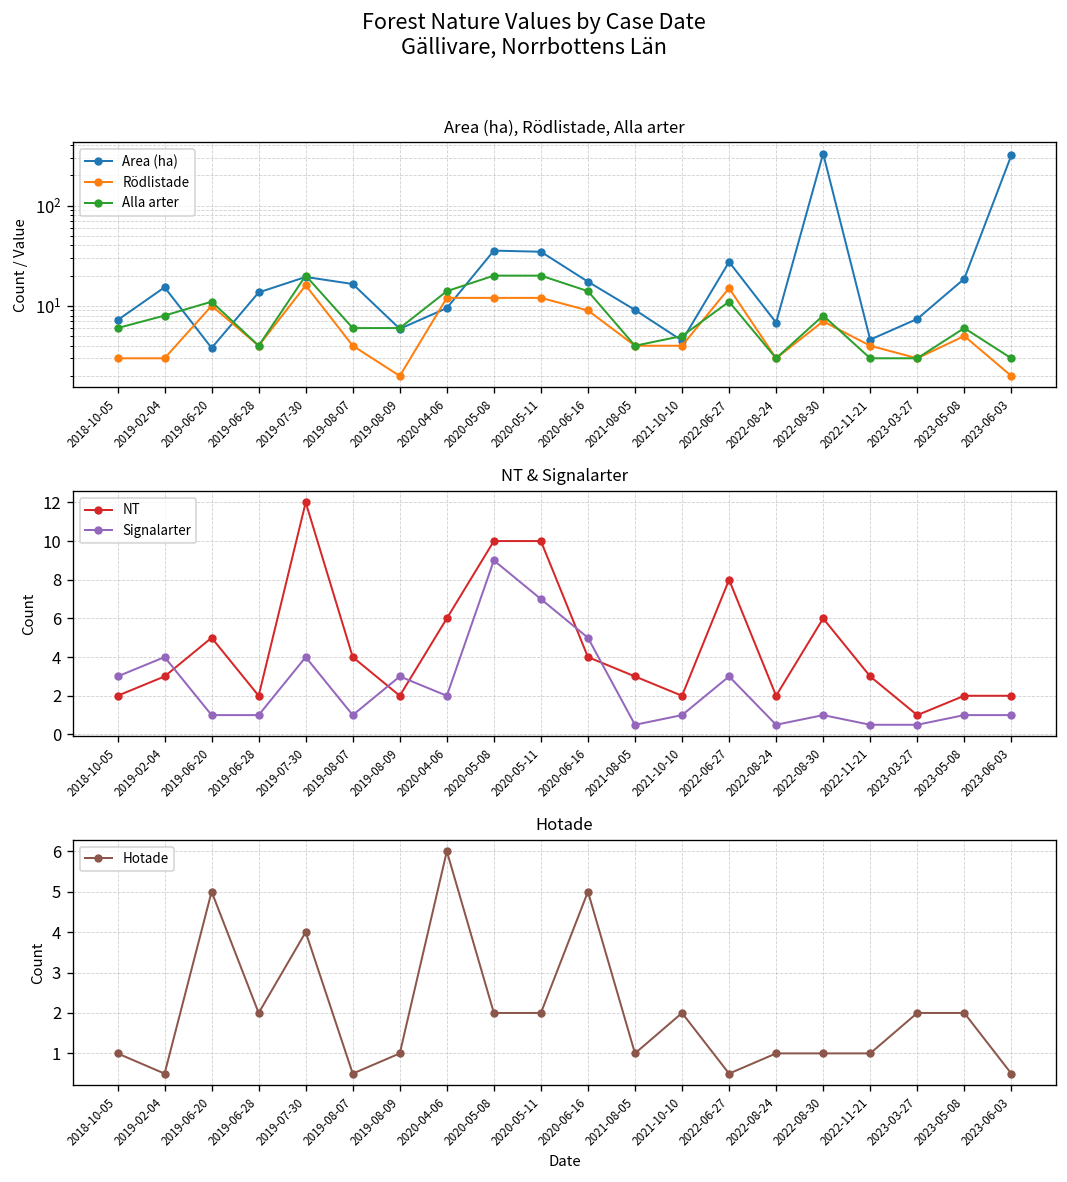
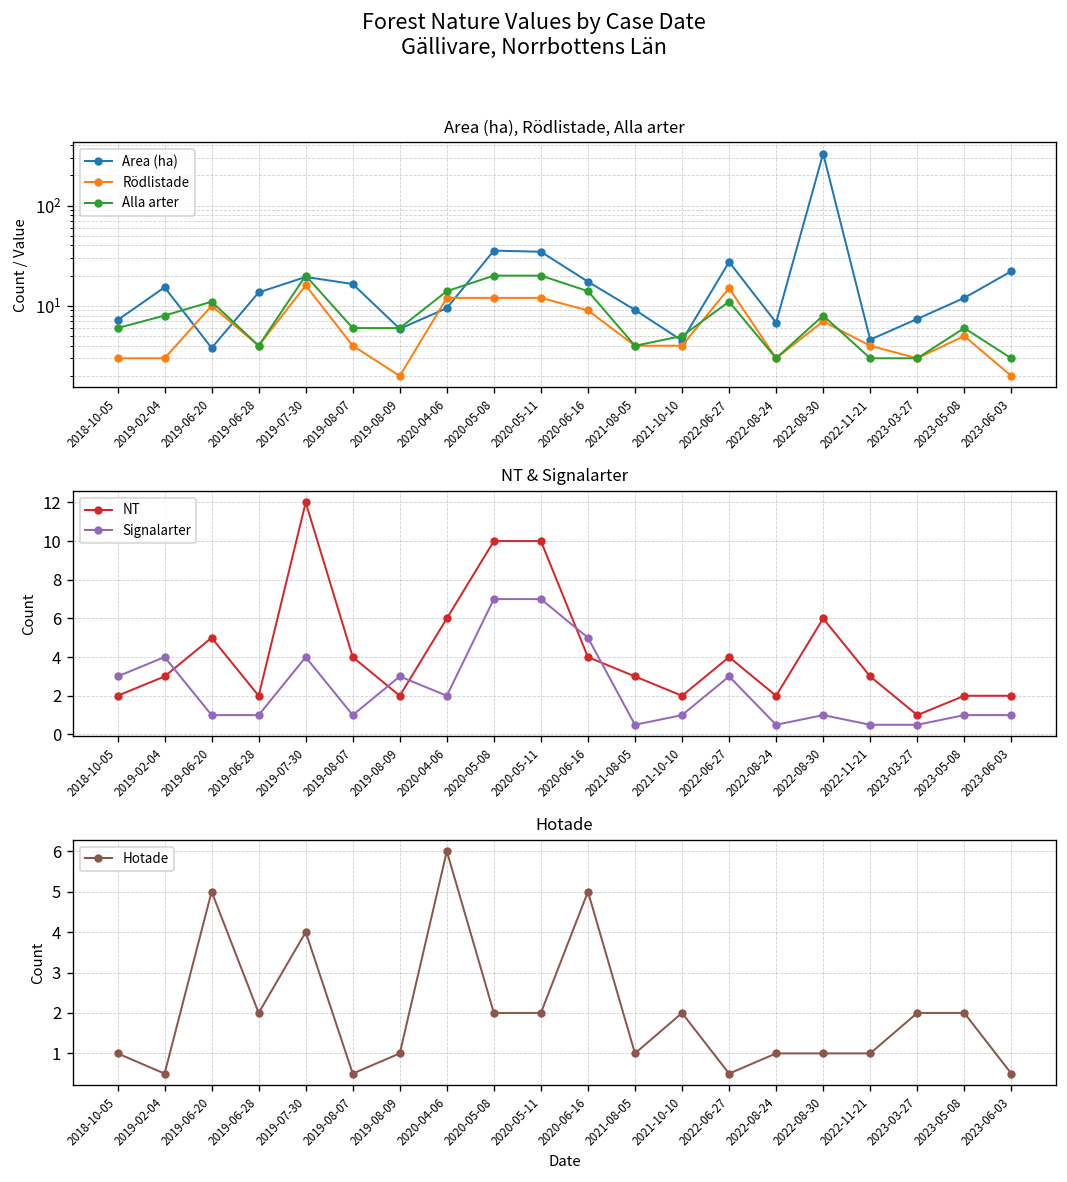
Area (ha), Rödlistade, Alla arter, Area (ha), 2023-05-08: 19 -> 12
Area (ha), Rödlistade, Alla arter, Area (ha), 2023-06-03: 320 -> 22
NT & Signalarter, Signalarter, 2020-05-08: 9 -> 7
NT & Signalarter, NT, 2022-06-27: 8 -> 4
